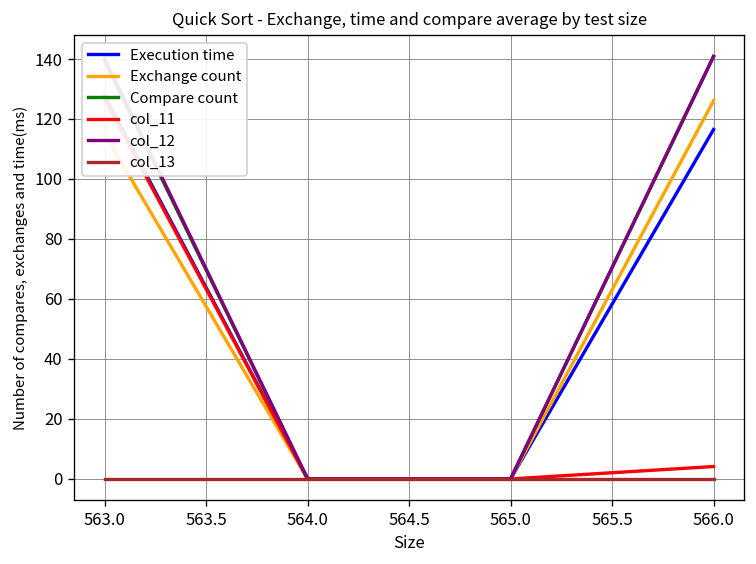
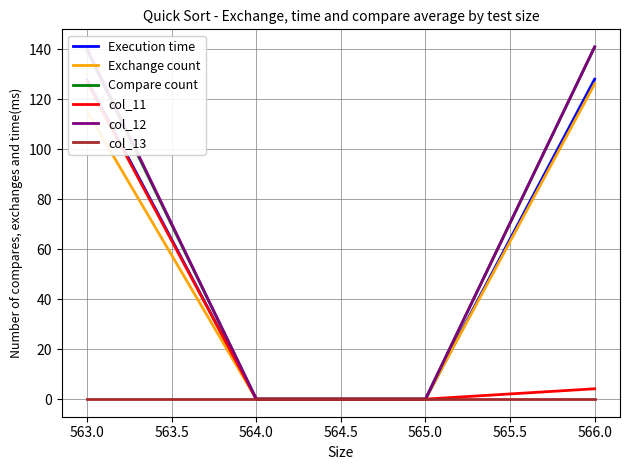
Execution time, 566.0: 116 -> 128
